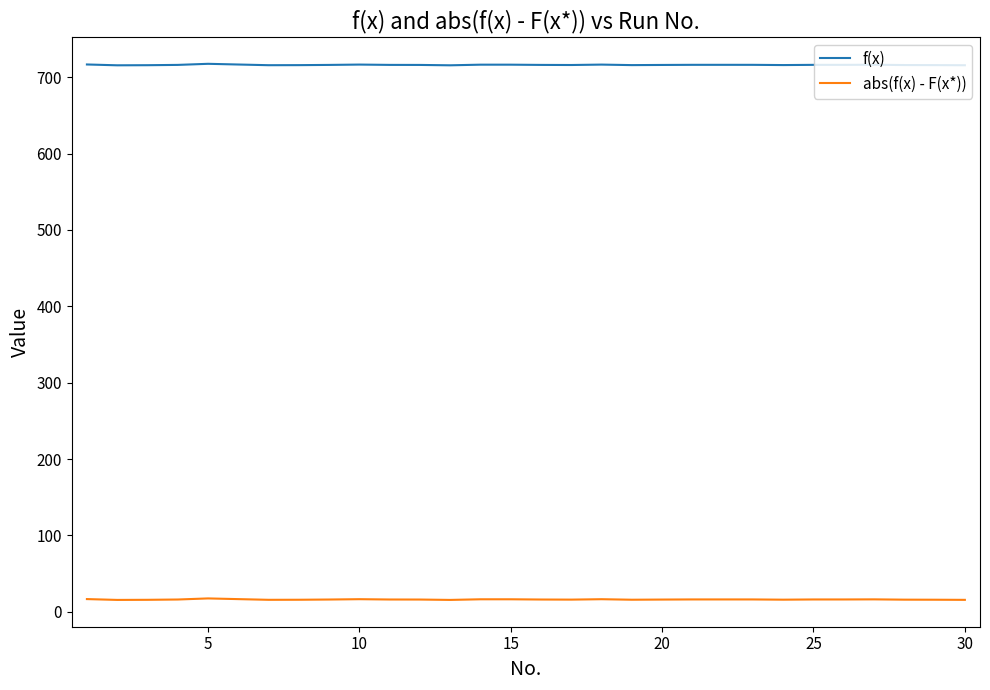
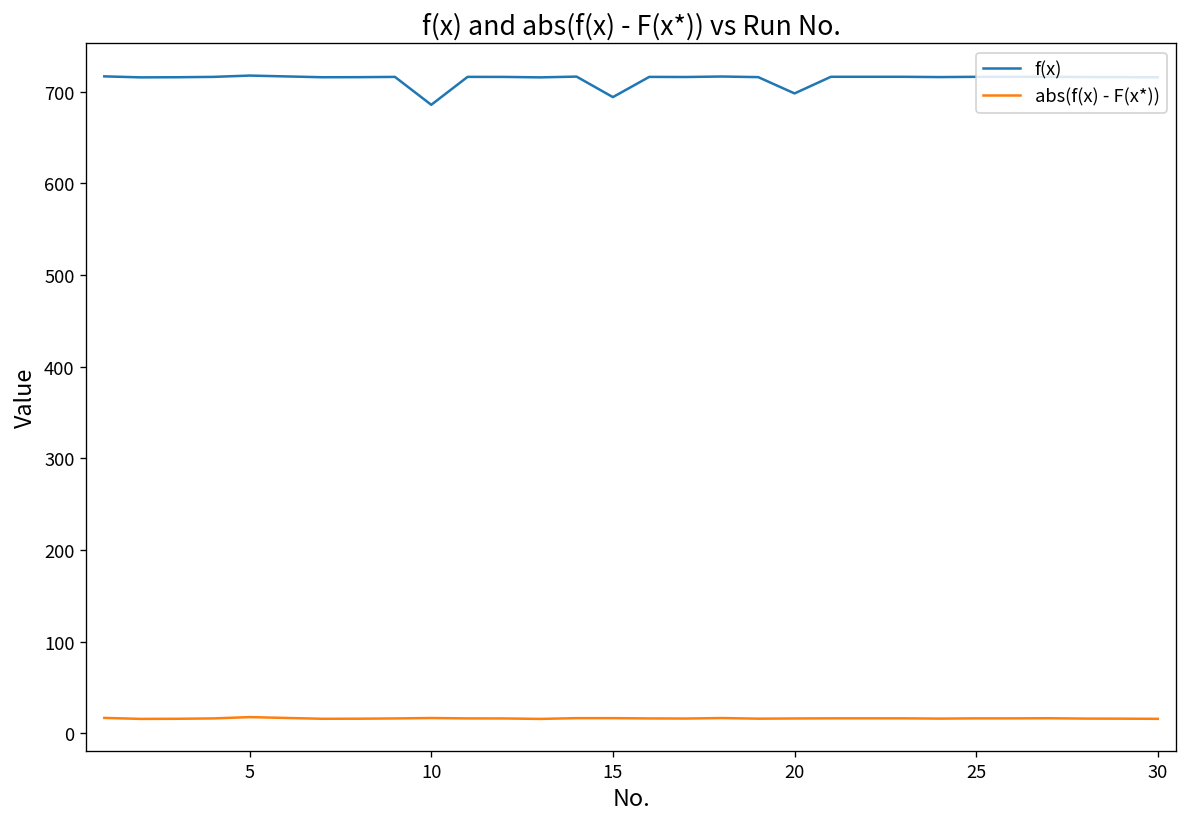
f(x), 10: 720 -> 690
f(x), 15: 720 -> 690
f(x), 20: 720 -> 700
